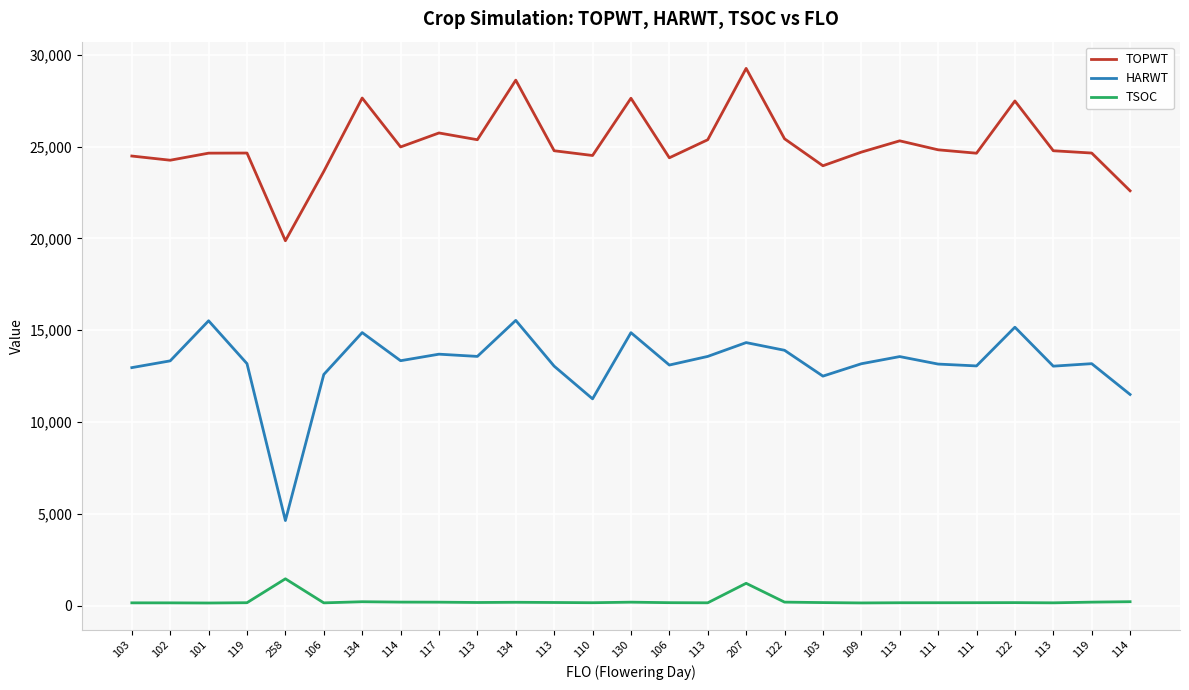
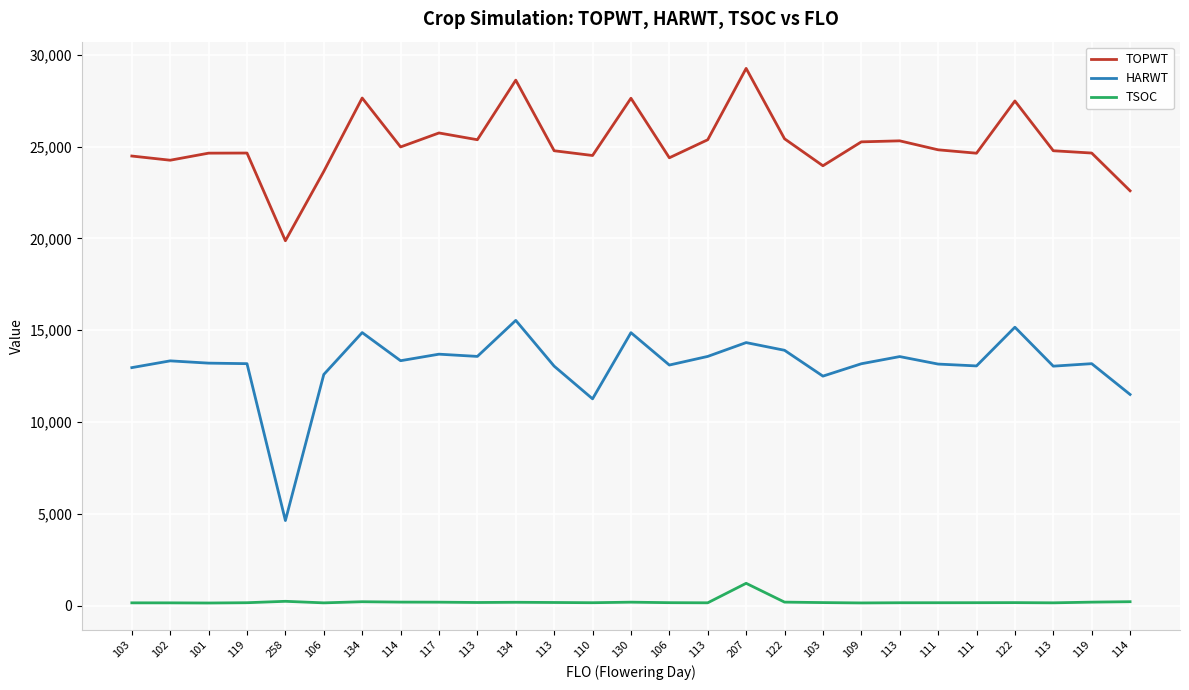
HARWT, 101: 15,500 -> 13,200
TSOC, 258: 1,500 -> 200
TOPWT, 109: 24,700 -> 25,300
